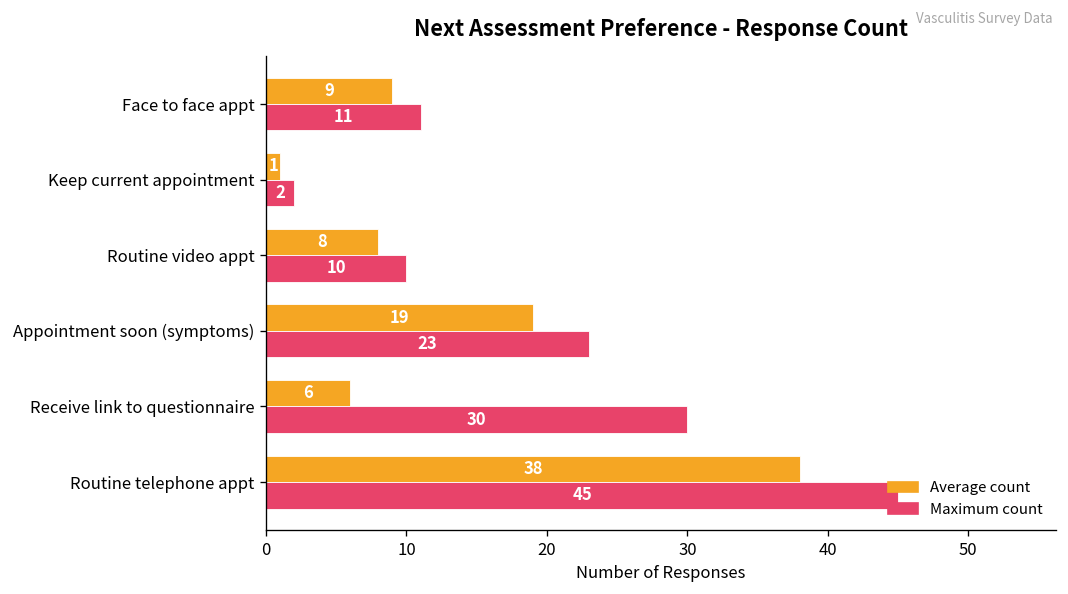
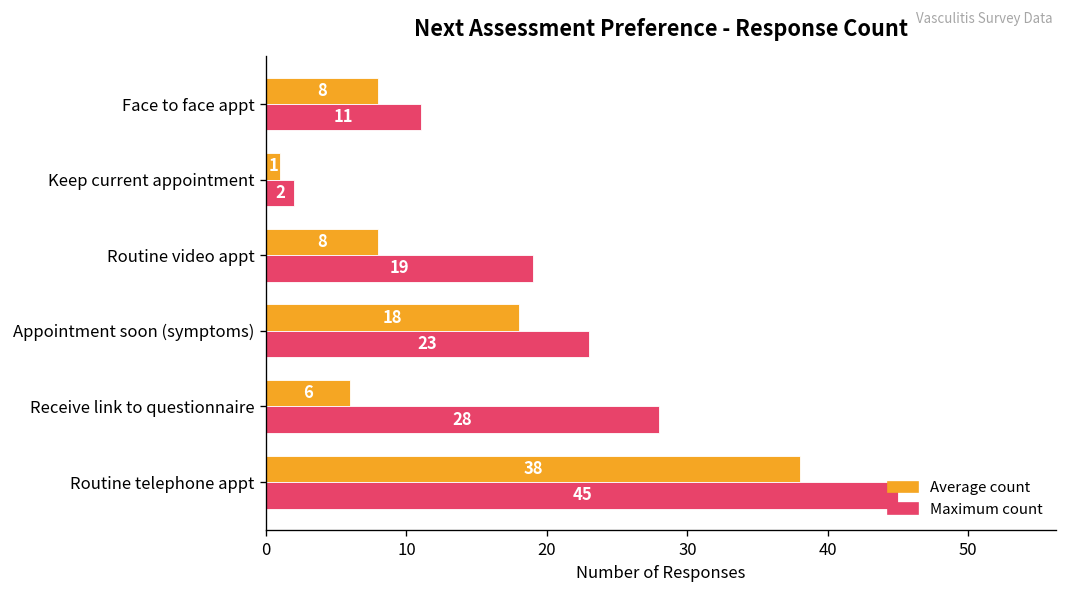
Average count, Face to face appt: 9 -> 8
Maximum count, Routine video appt: 10 -> 19
Average count, Appointment soon (symptoms): 19 -> 18
Maximum count, Receive link to questionnaire: 30 -> 28
